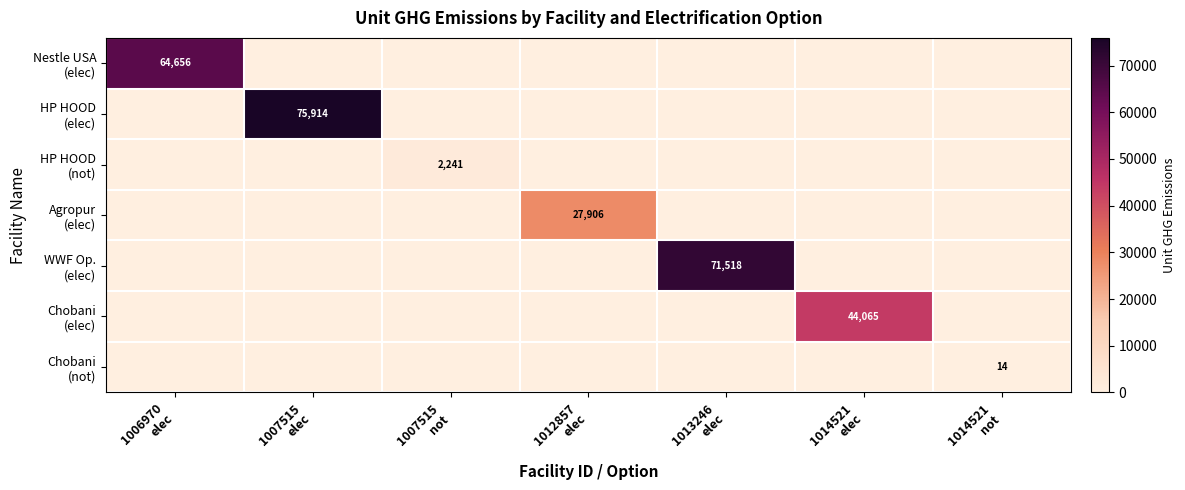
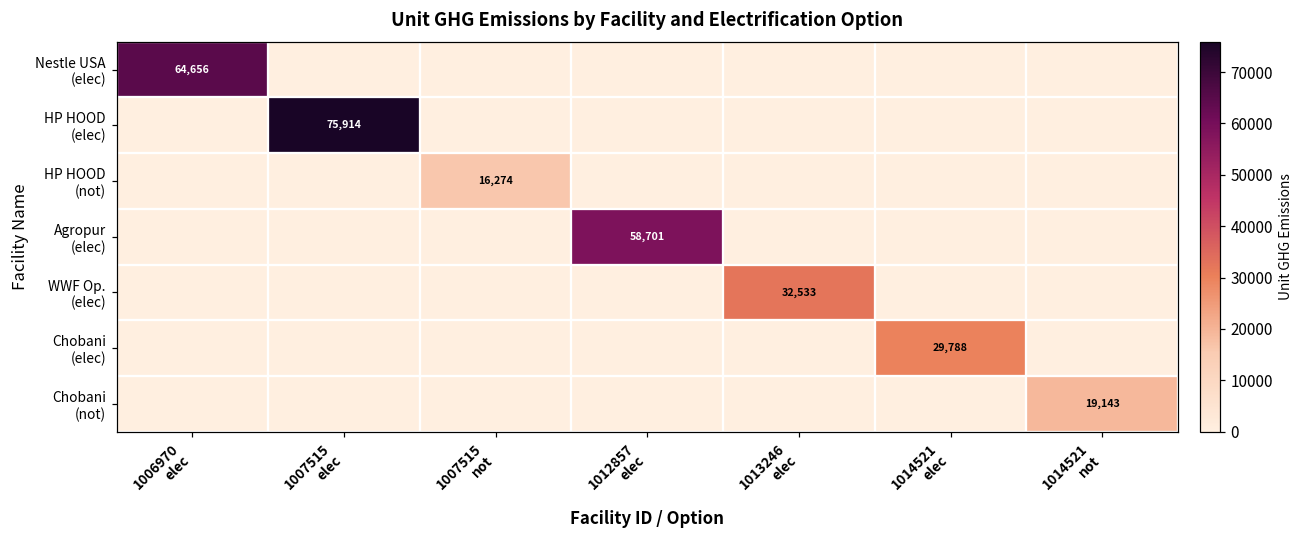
HP HOOD (not), 1007515 not: 2,241 -> 16,274
Agropur (elec), 1012857 elec: 27,906 -> 58,701
WWF Op. (elec), 1013246 elec: 71,518 -> 32,533
Chobani (elec), 1014521 elec: 44,065 -> 29,788
Chobani (not), 1014521 not: 14 -> 19,143
